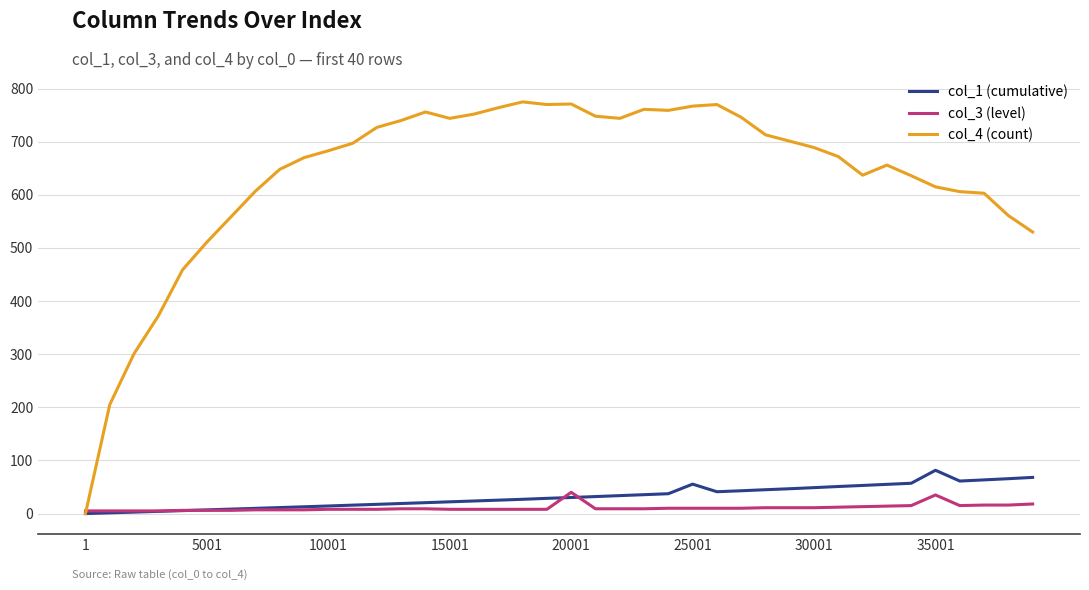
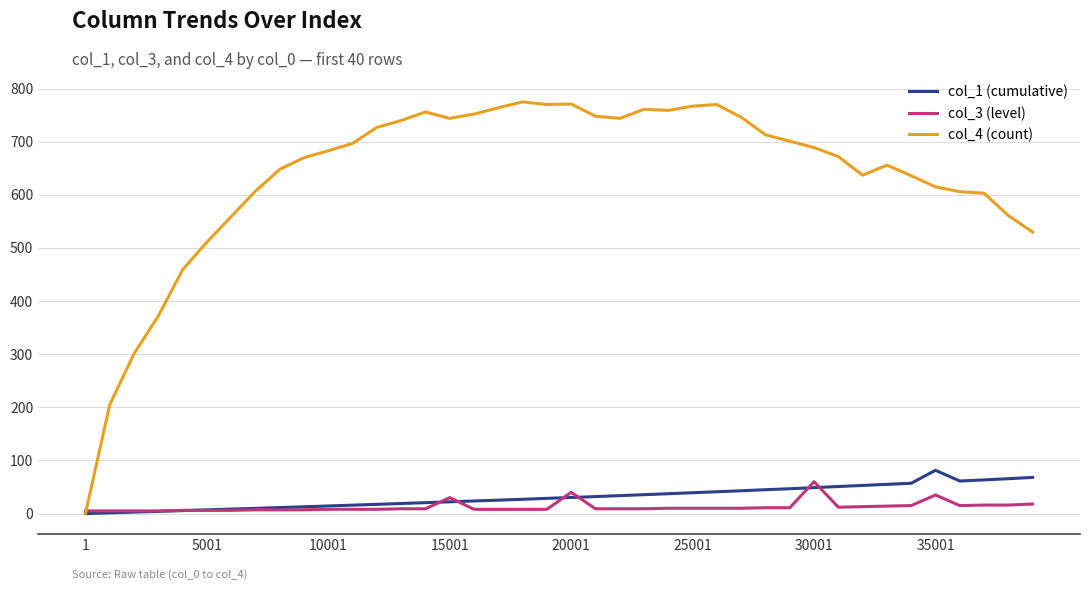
col_3 (level), 15001: 10 -> 30
col_1 (cumulative), 25001: 60 -> 40
col_3 (level), 30001: 10 -> 60
